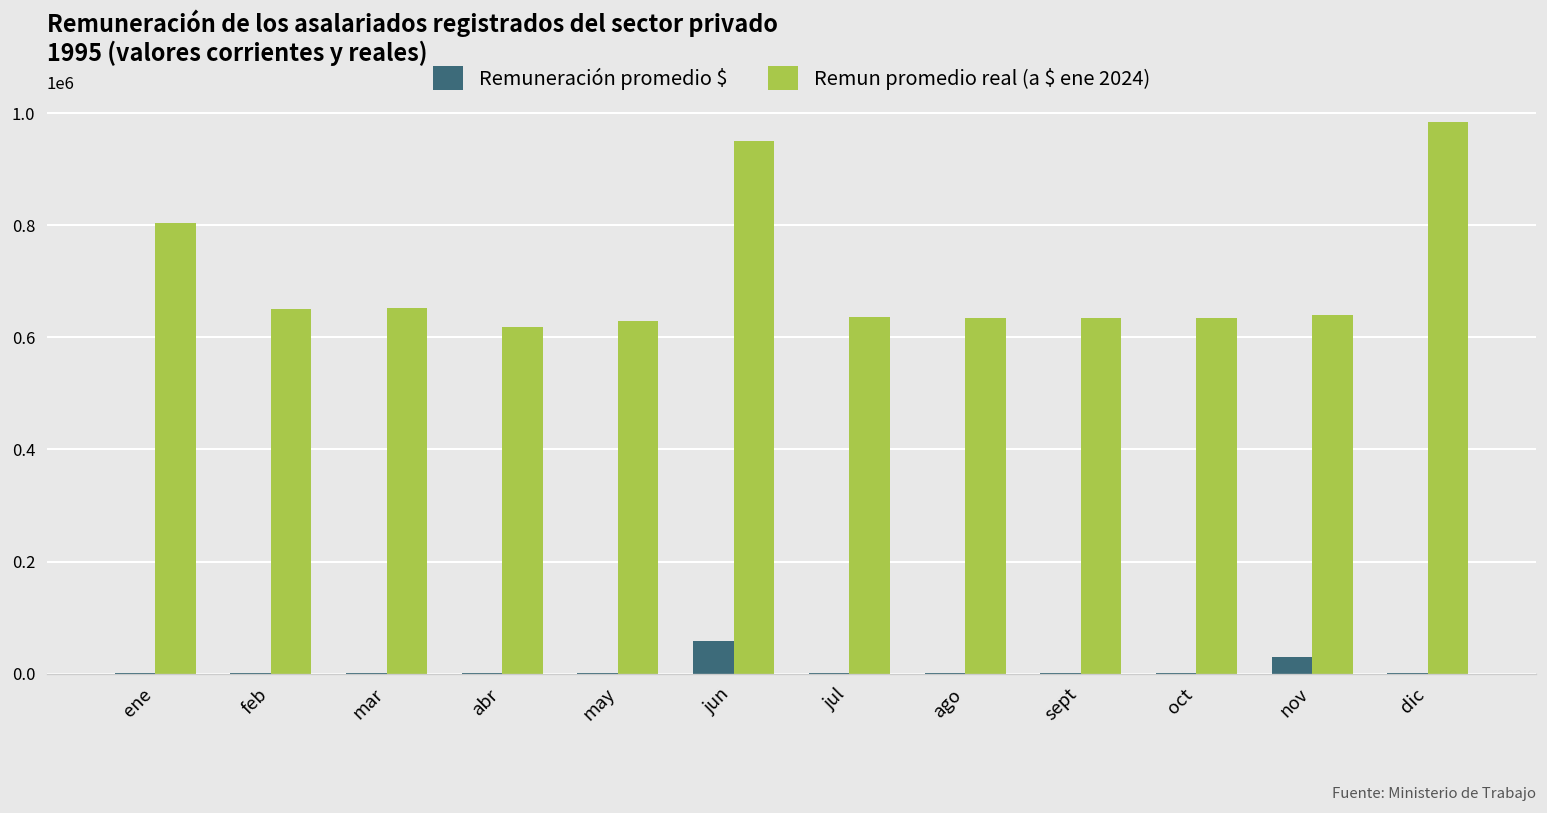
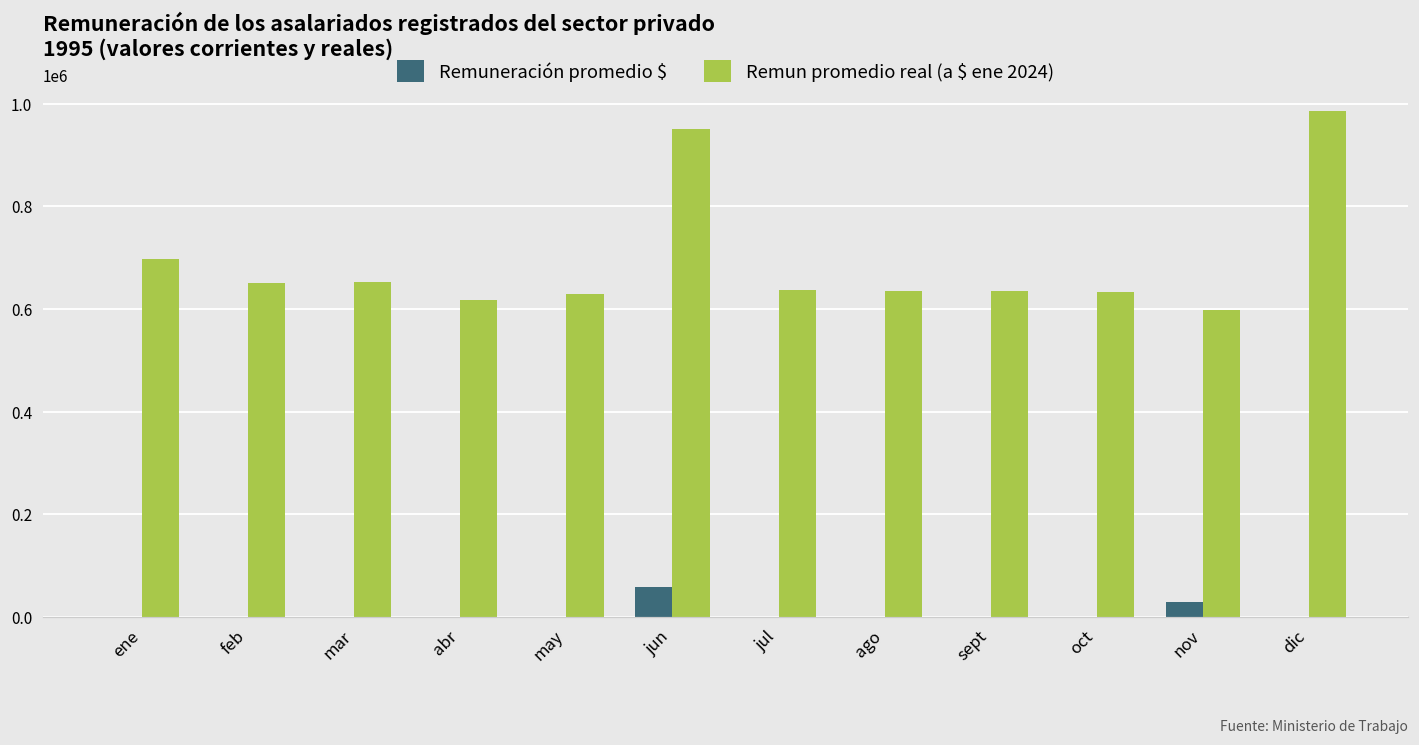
Remun promedio real (a $ ene 2024), ene: 800000 -> 700000
Remun promedio real (a $ ene 2024), nov: 640000 -> 600000
